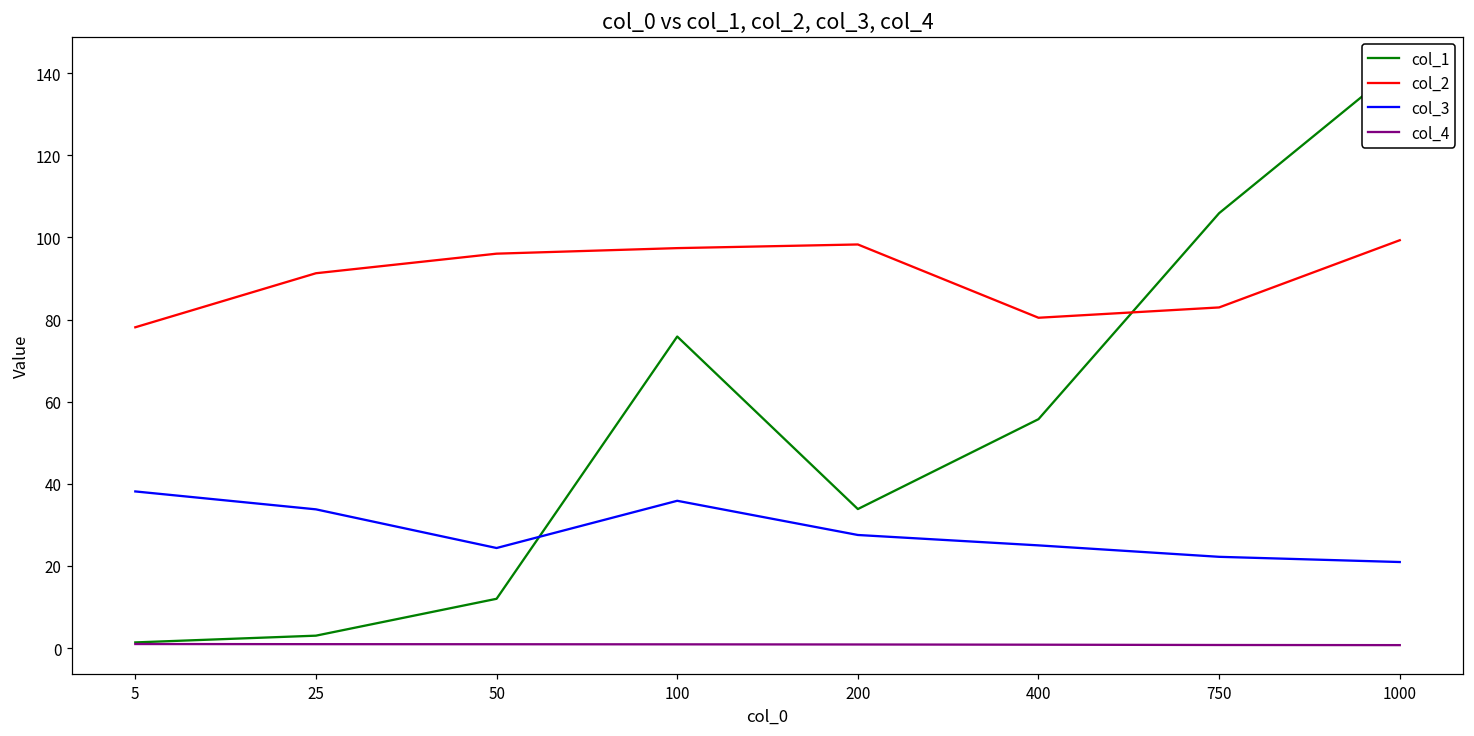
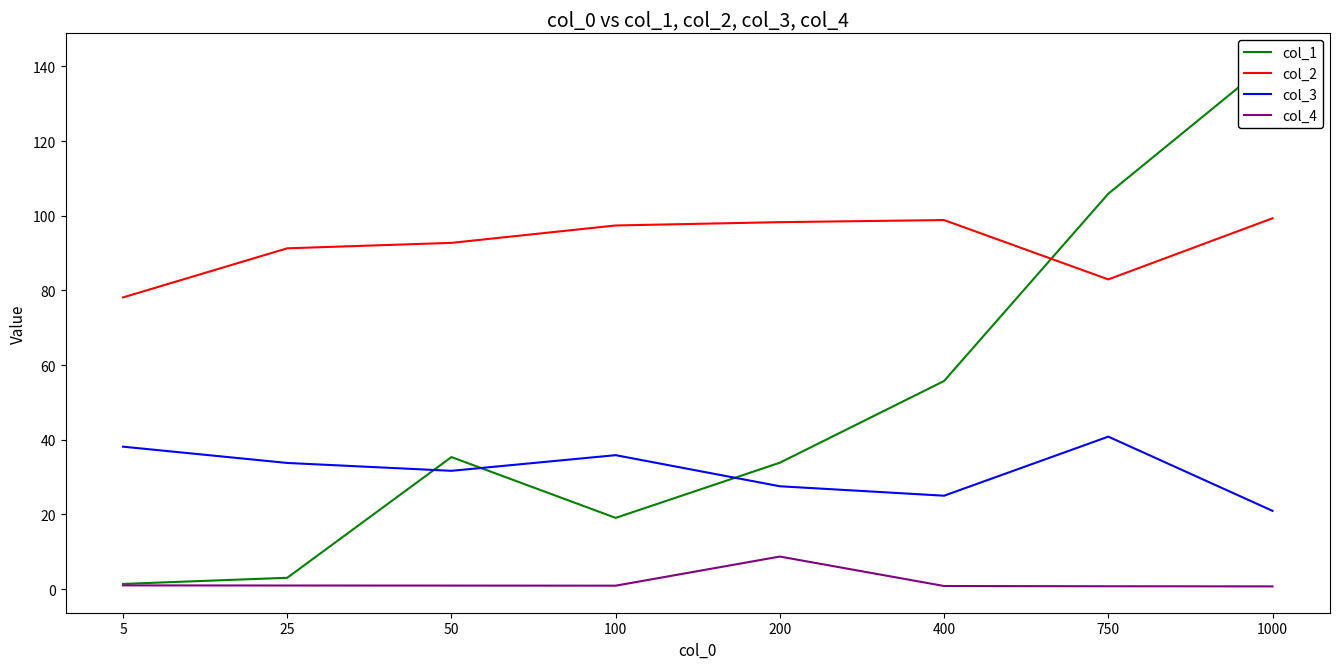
col_1, 50: 12 -> 35
col_2, 50: 96 -> 93
col_3, 50: 24 -> 32
col_1, 100: 76 -> 19
col_4, 200: 1 -> 9
col_2, 400: 80 -> 99
col_3, 750: 22 -> 41
